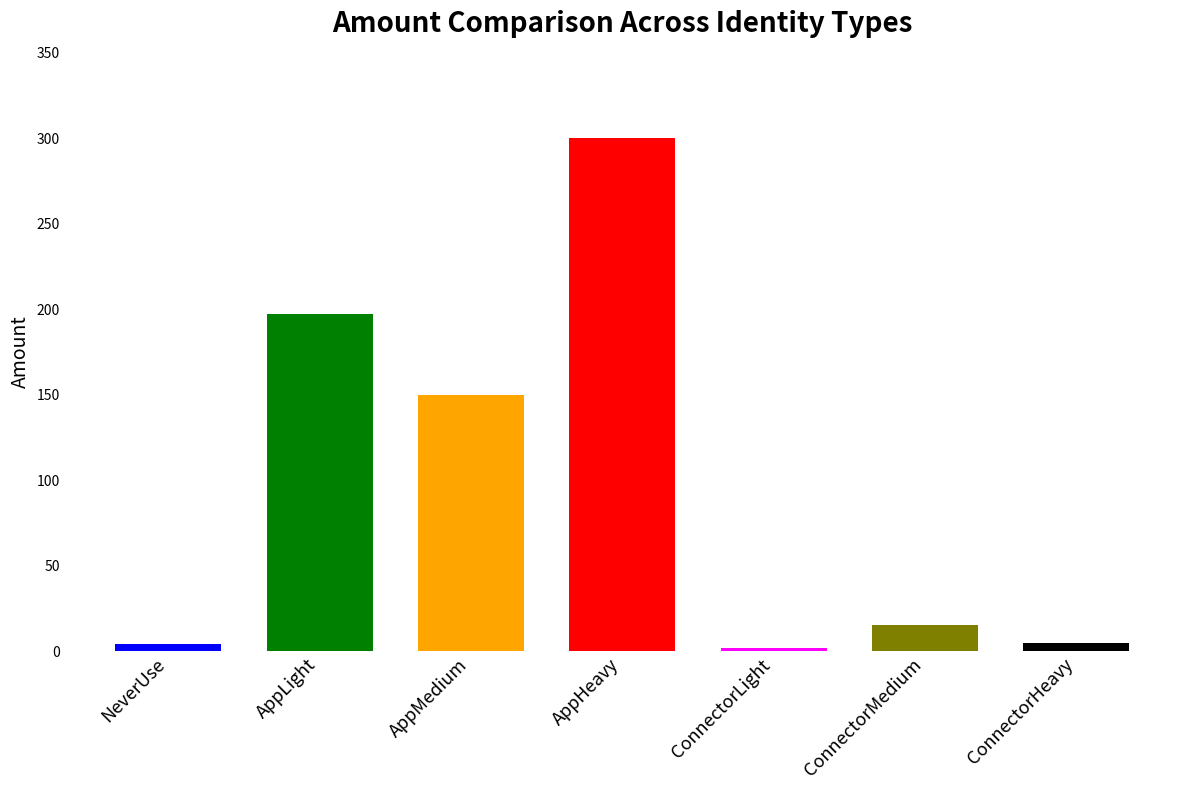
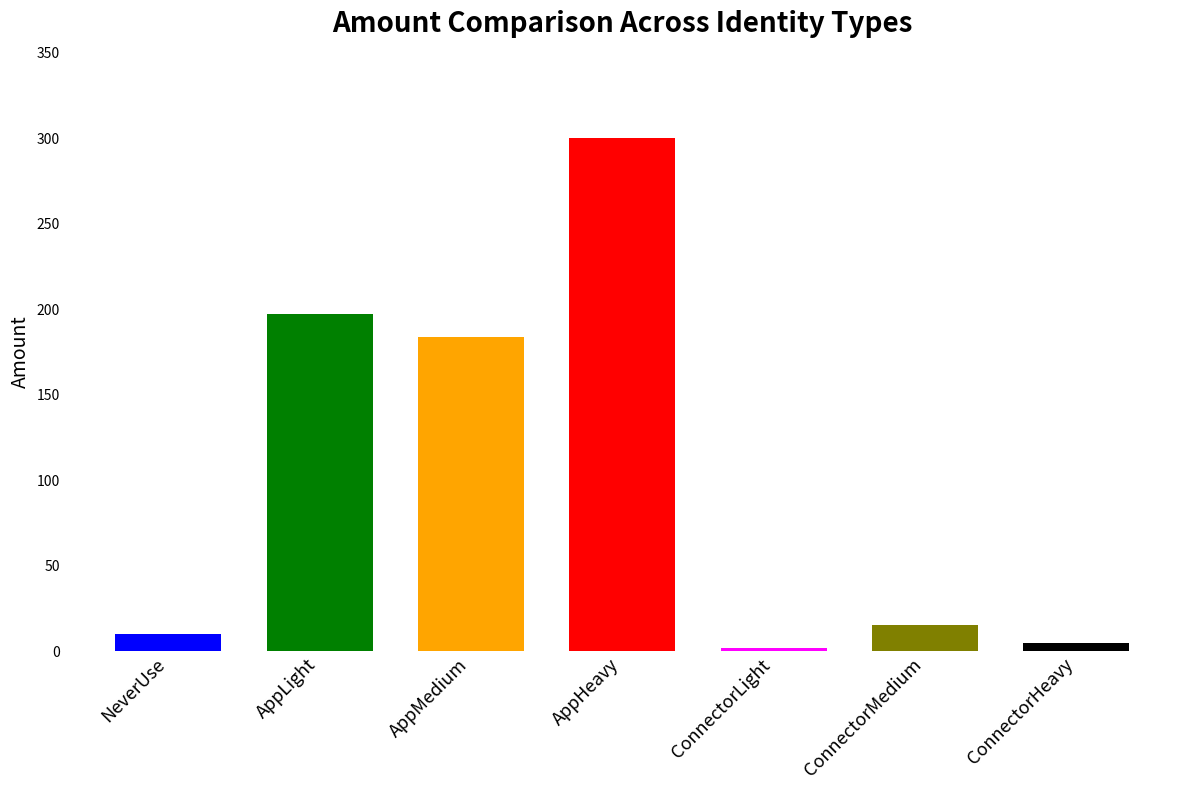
NeverUse: 4 -> 10
AppMedium: 150 -> 184
